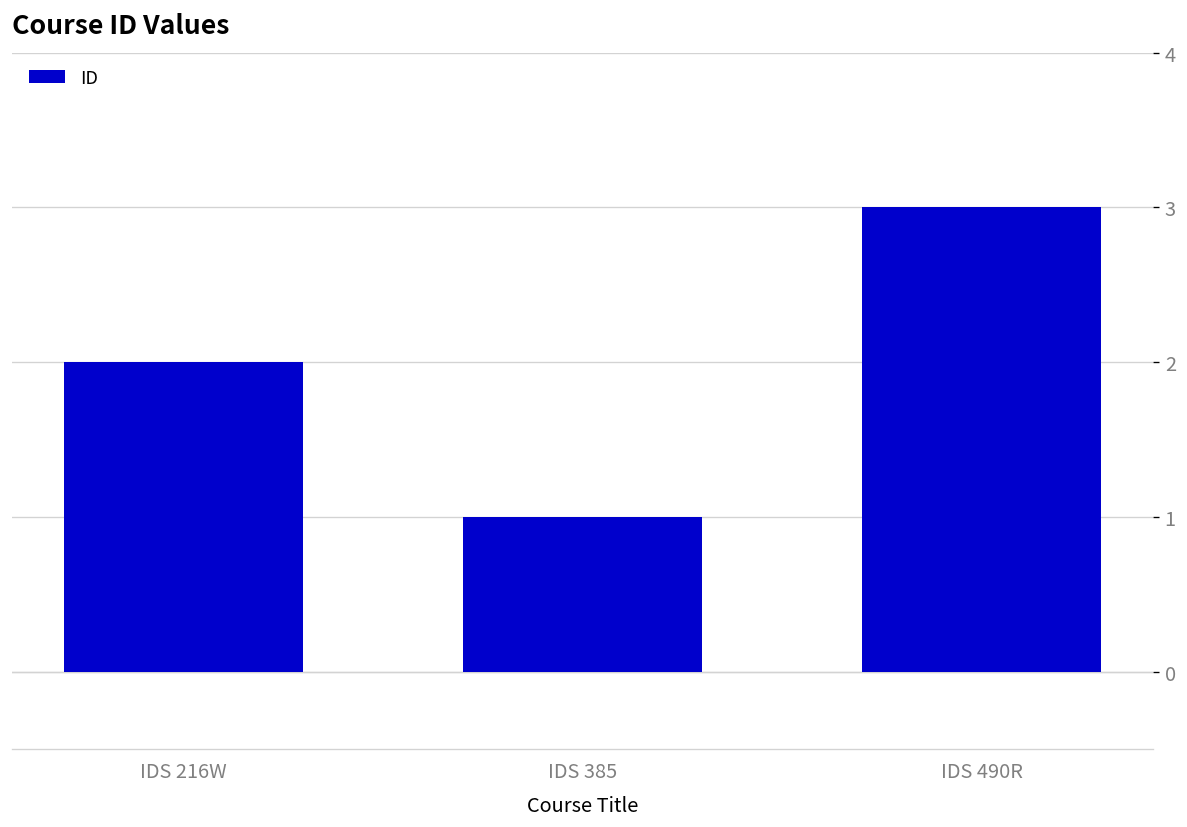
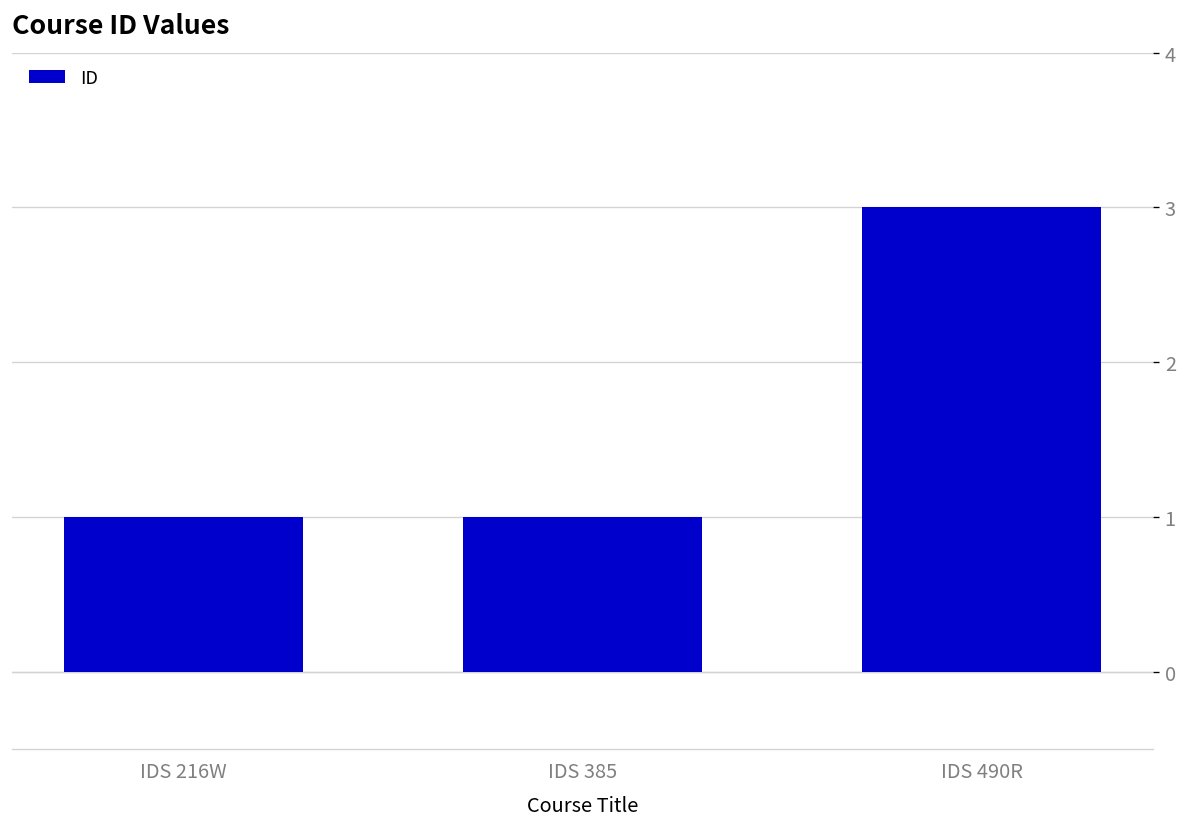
IDS 216W: 2 -> 1
